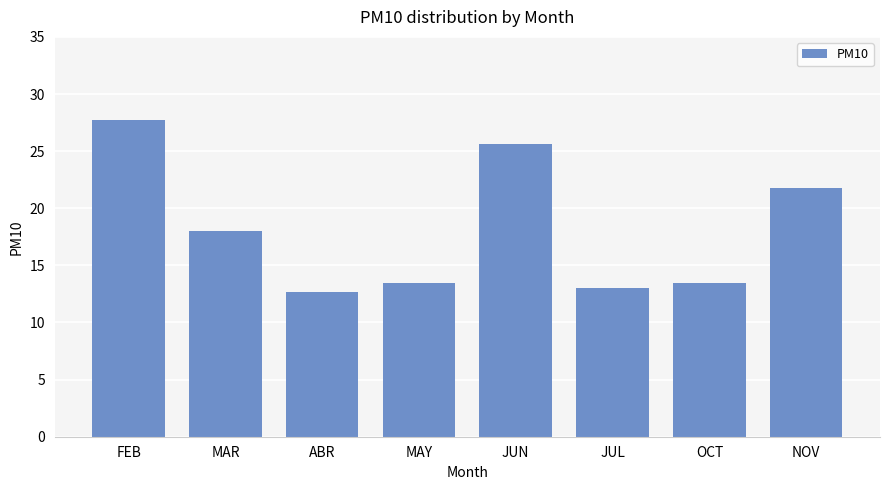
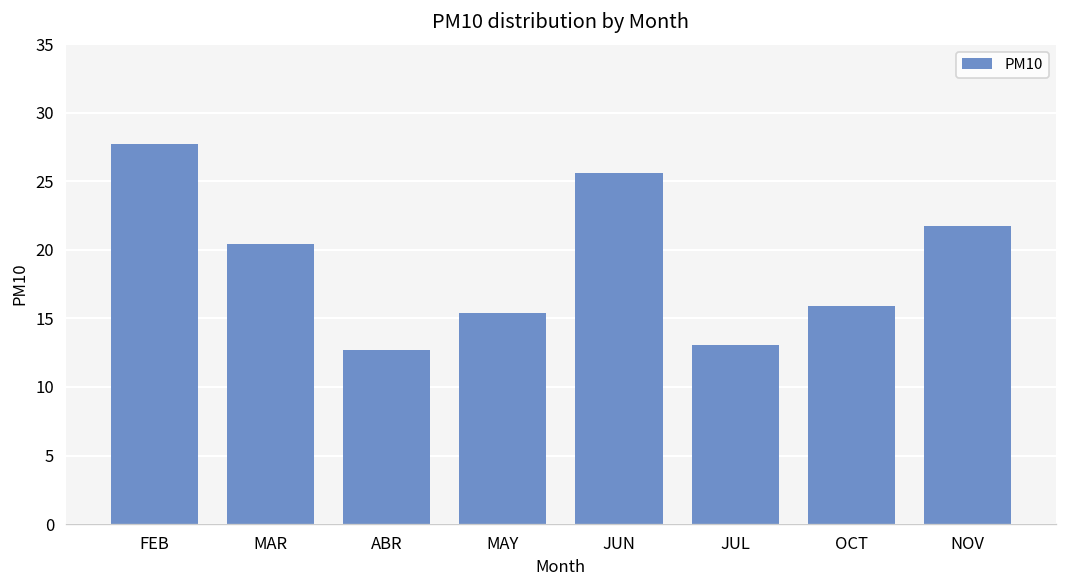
MAR: 18.0 -> 20.4
MAY: 13.4 -> 15.4
OCT: 13.5 -> 15.9
